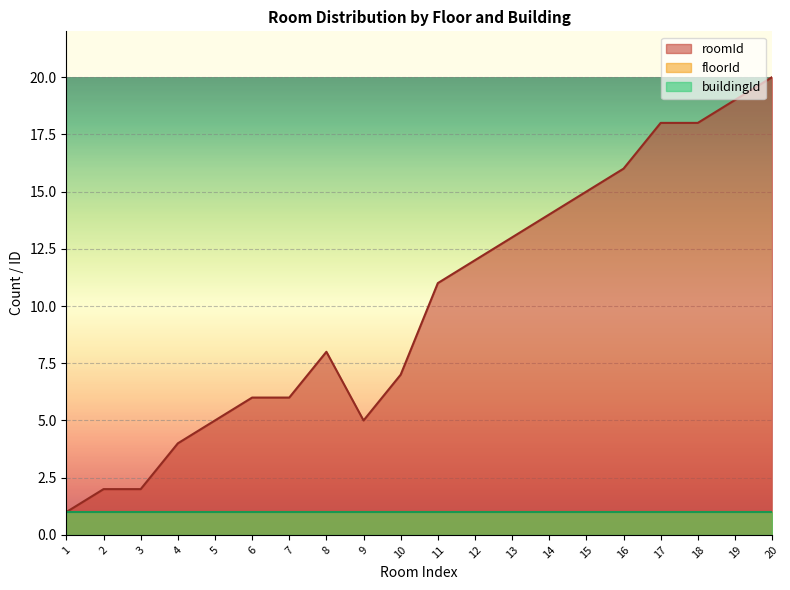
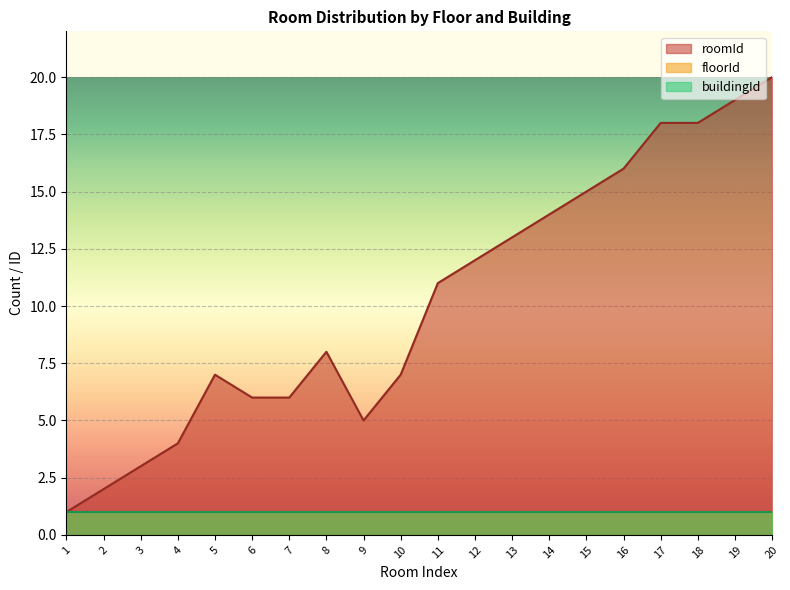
roomId, 3: 2 -> 3
roomId, 5: 5 -> 7
